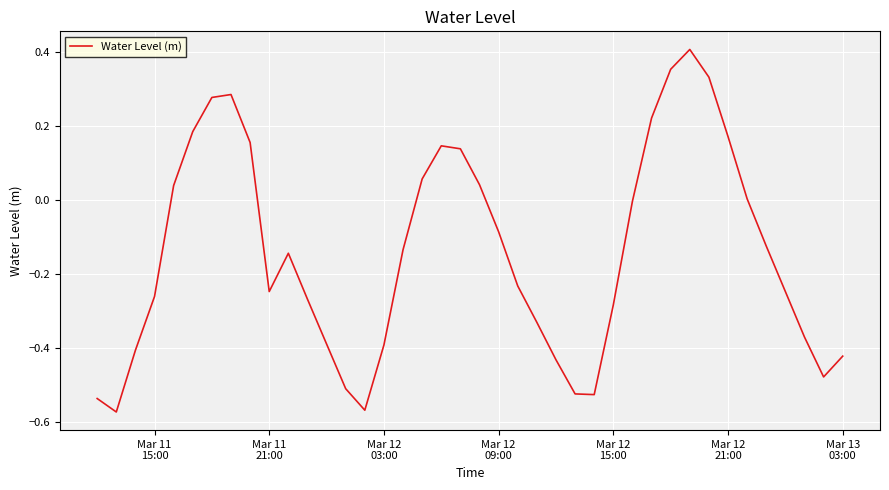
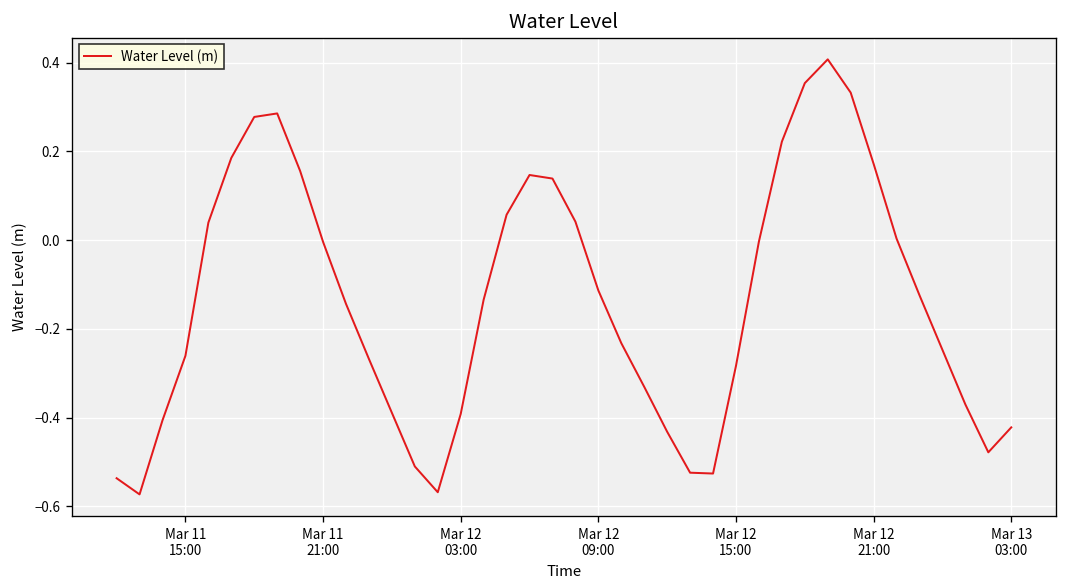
Mar 11 21:00: -0.25 -> 0.00
Mar 12 09:00: -0.09 -> -0.11
